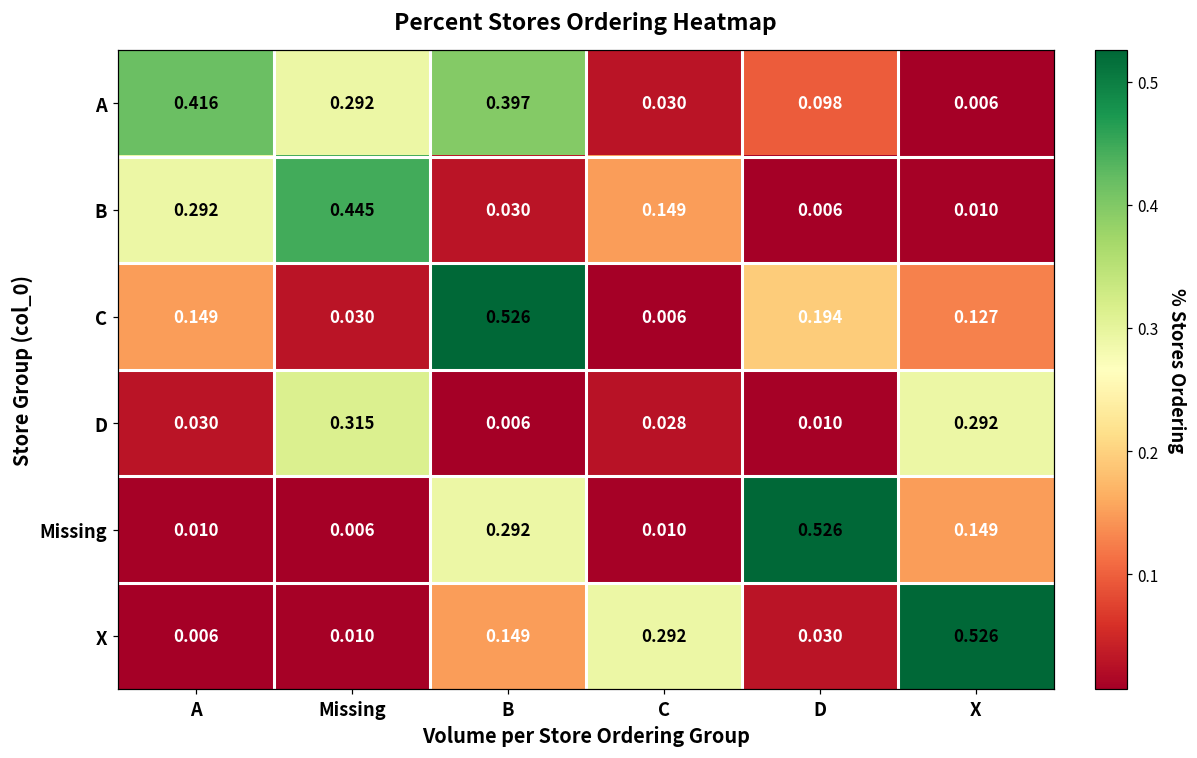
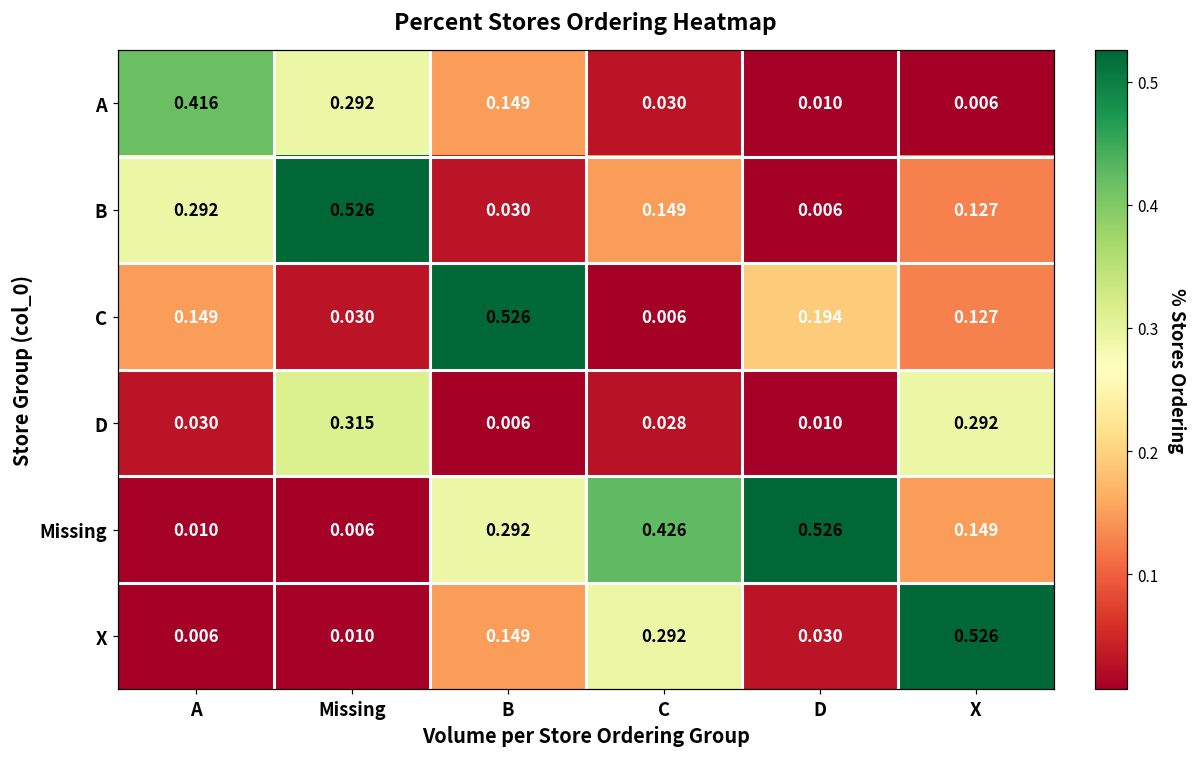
A, B: 0.397 -> 0.149
A, D: 0.098 -> 0.010
B, Missing: 0.445 -> 0.526
B, X: 0.010 -> 0.127
Missing, C: 0.010 -> 0.426
